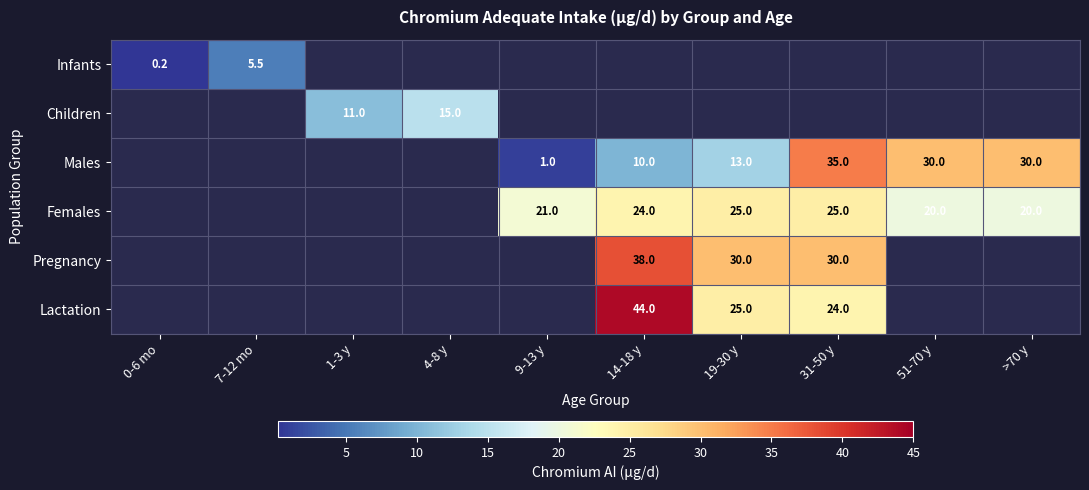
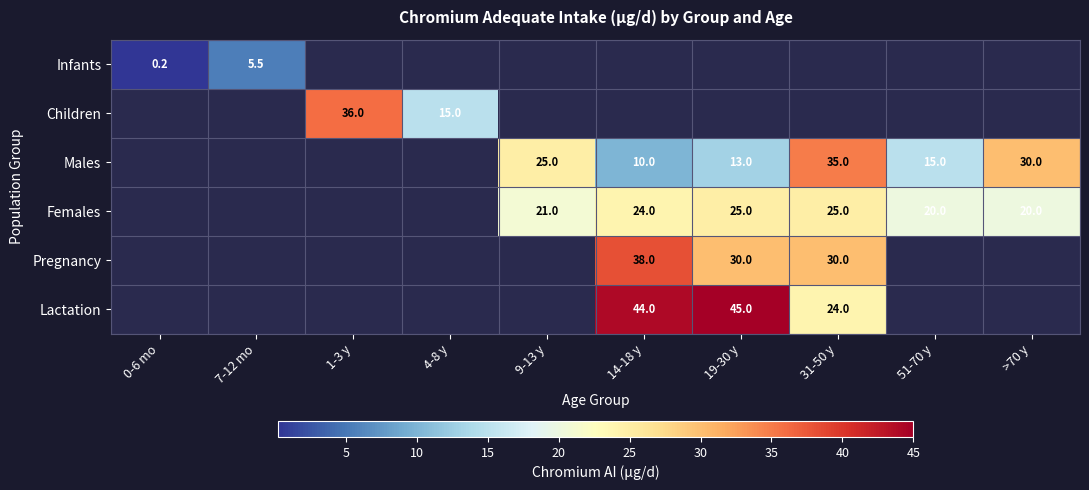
Children, 1-3 y: 11.0 -> 36.0
Males, 9-13 y: 1.0 -> 25.0
Males, 51-70 y: 30.0 -> 15.0
Lactation, 19-30 y: 25.0 -> 45.0
